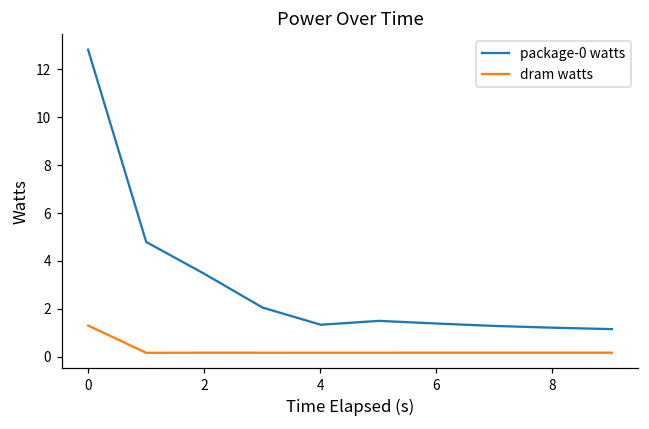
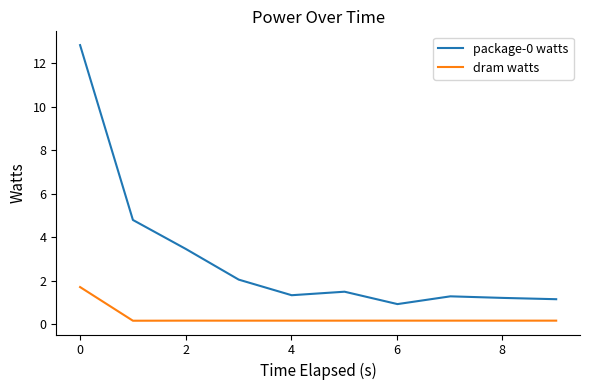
dram watts, 0: 1.3 -> 1.7
package-0 watts, 6: 1.4 -> 0.9
